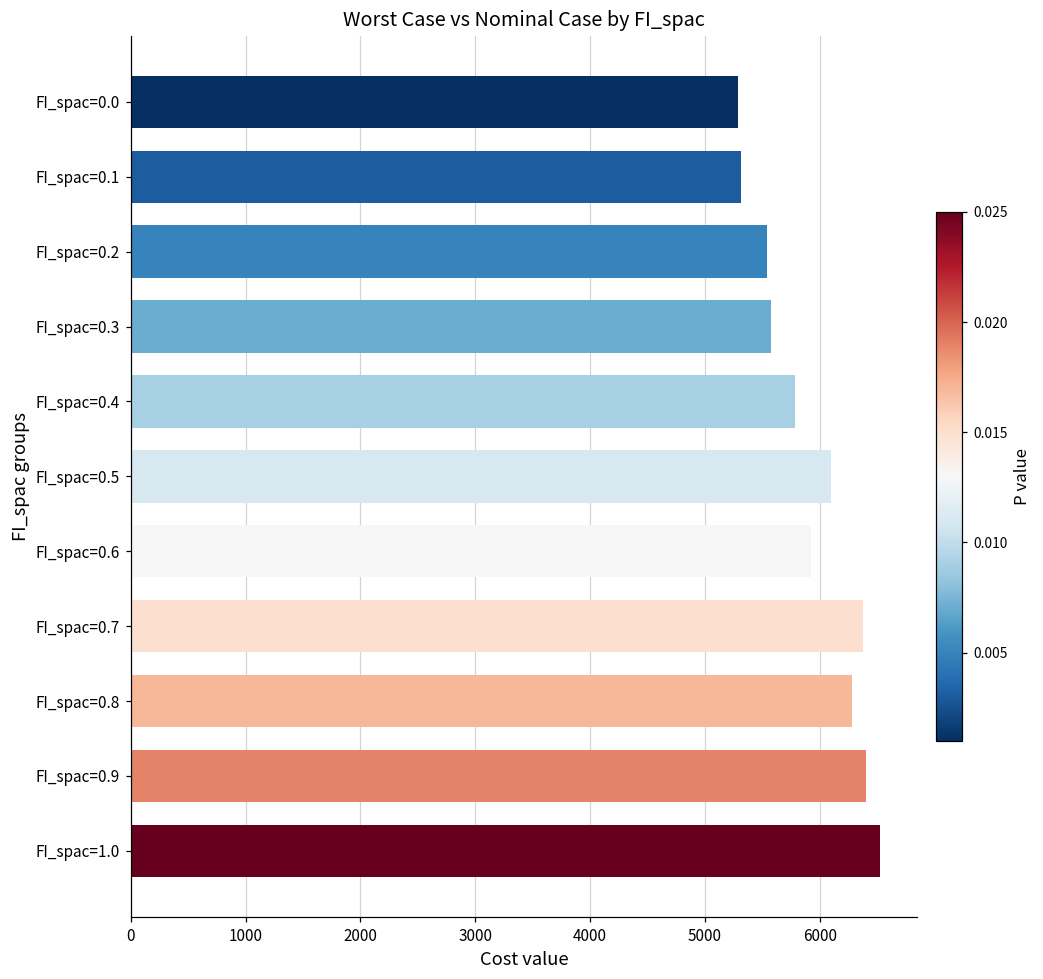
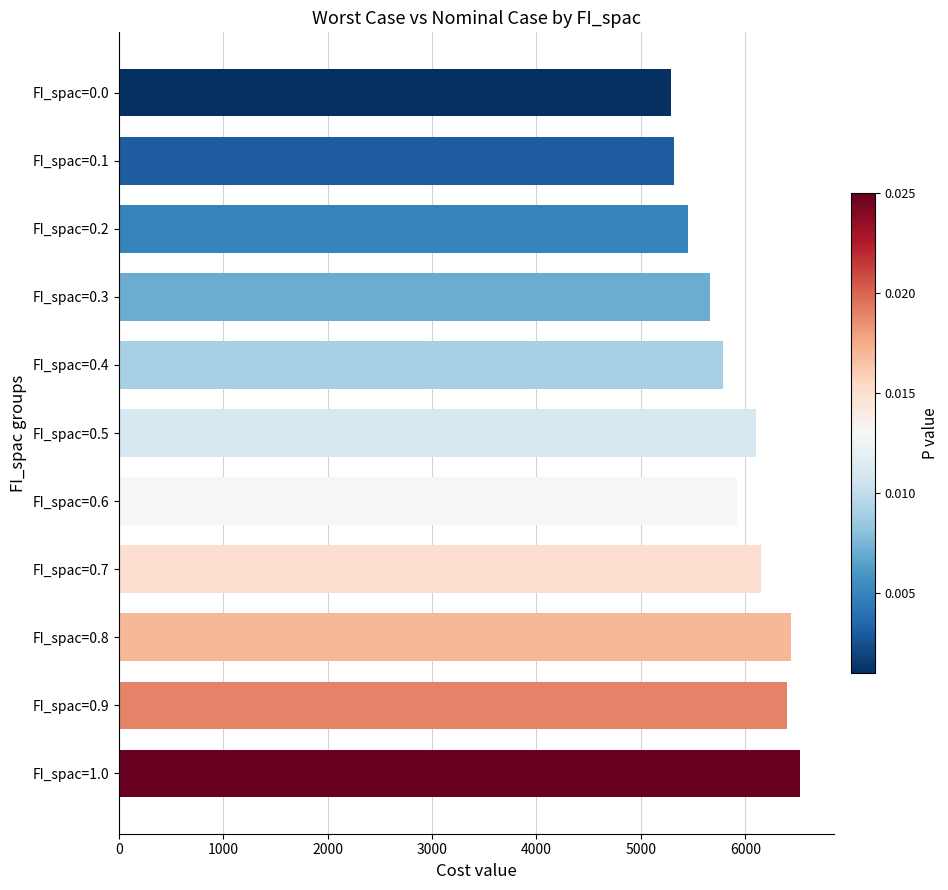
FI_spac=0.2: 5540 -> 5450
FI_spac=0.3: 5580 -> 5660
FI_spac=0.7: 6380 -> 6150
FI_spac=0.8: 6280 -> 6440
